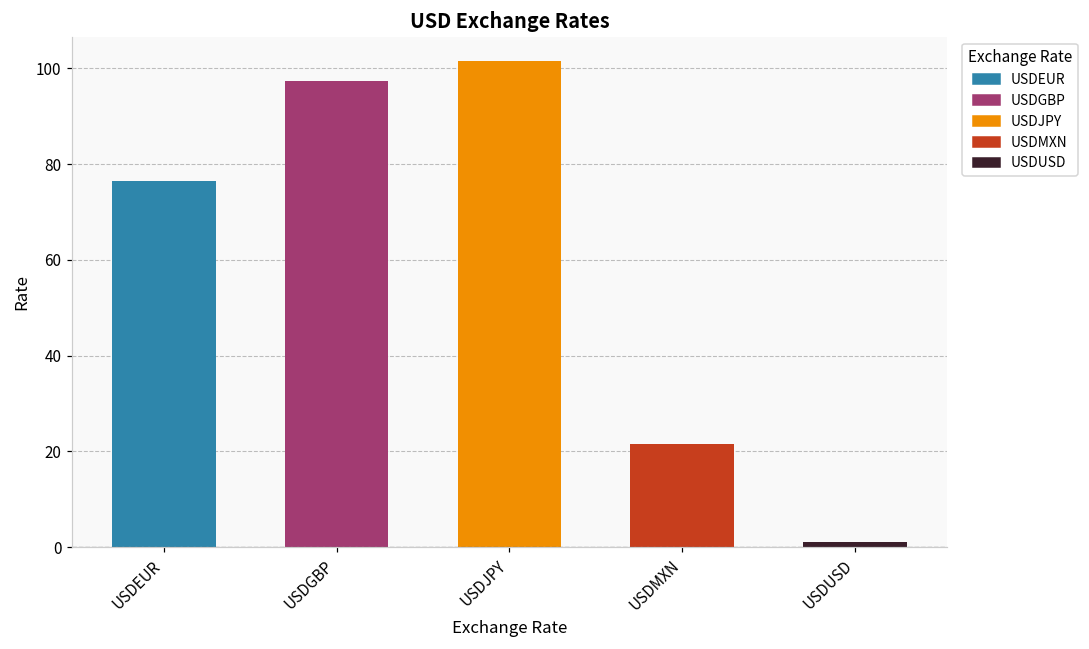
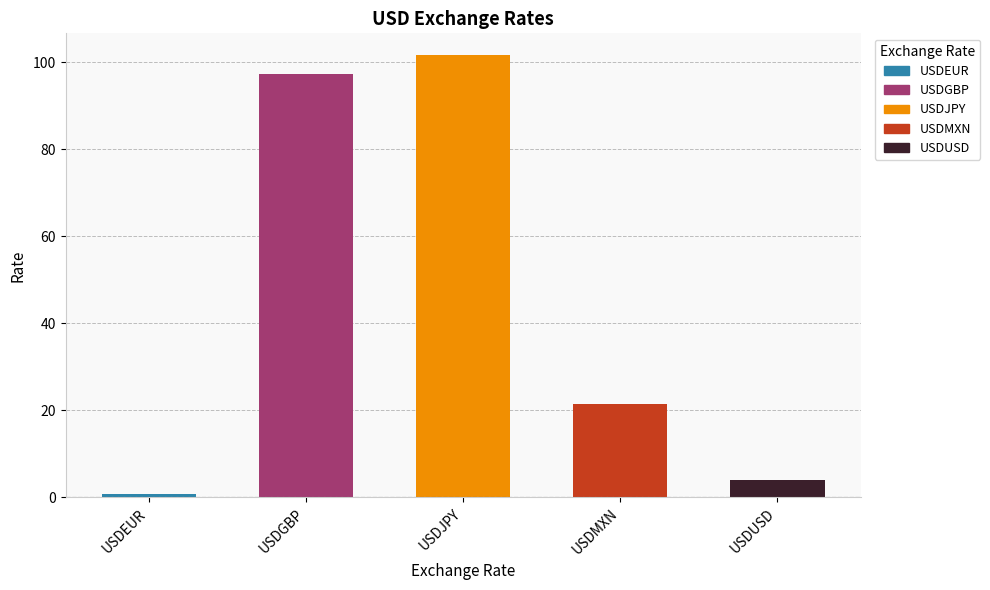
USDEUR: 76 -> 1
USDUSD: 1 -> 4
